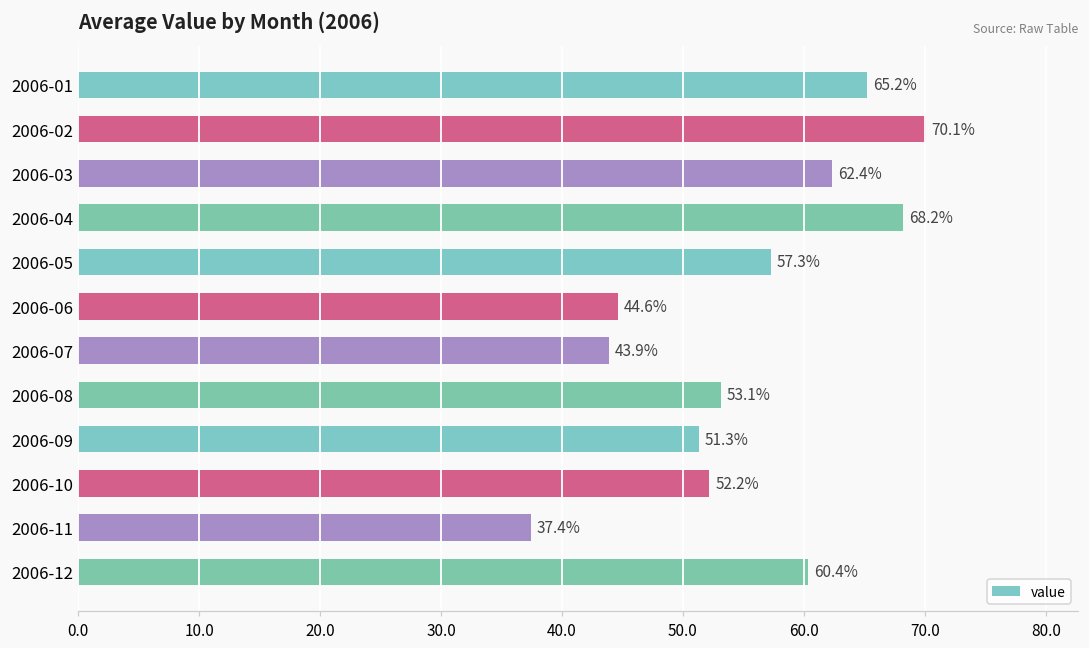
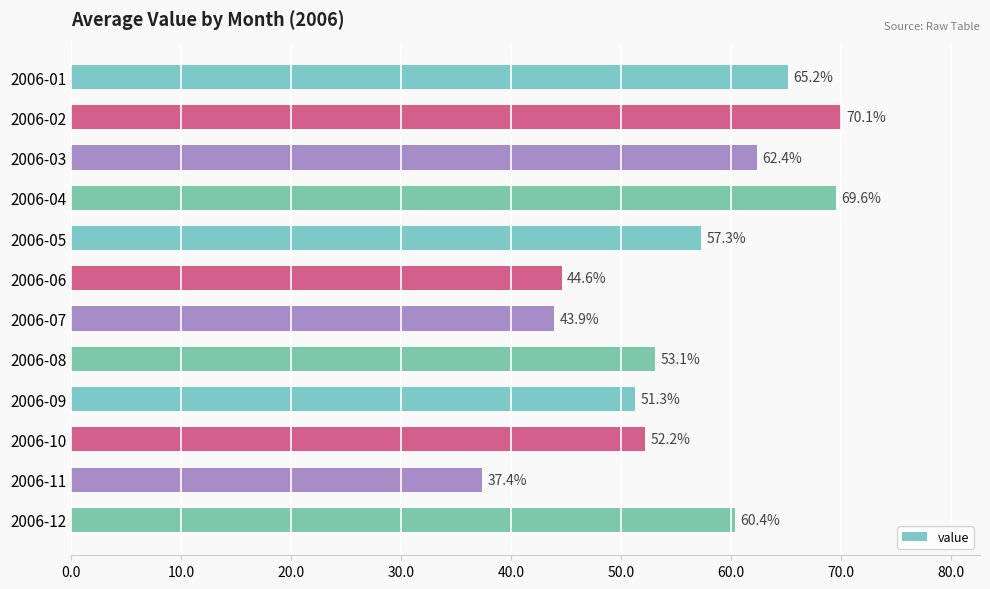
2006-04: 68.2% -> 69.6%
